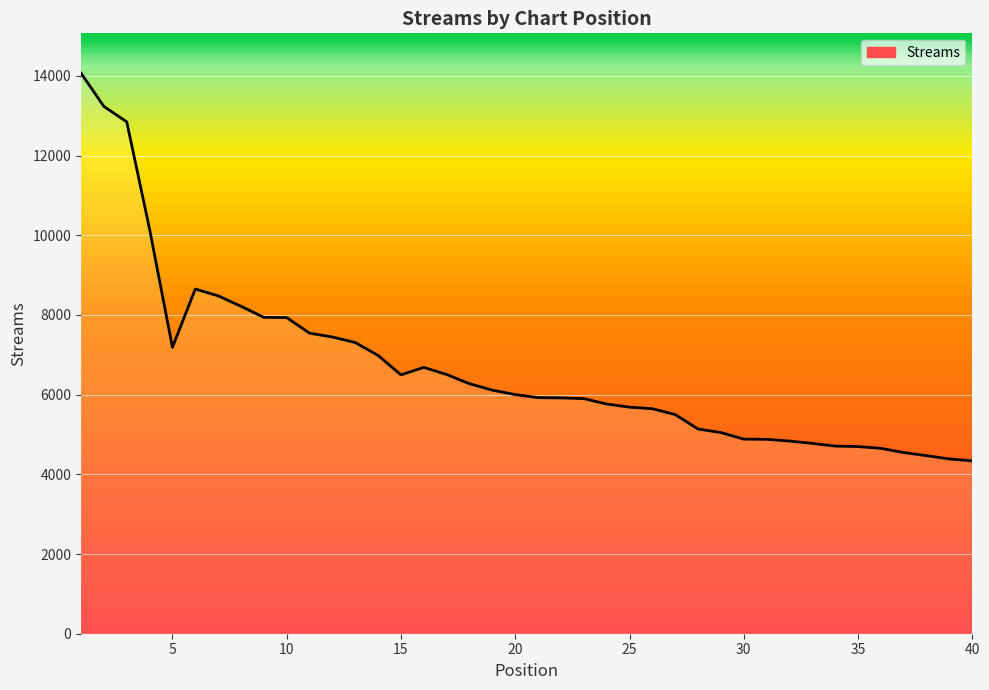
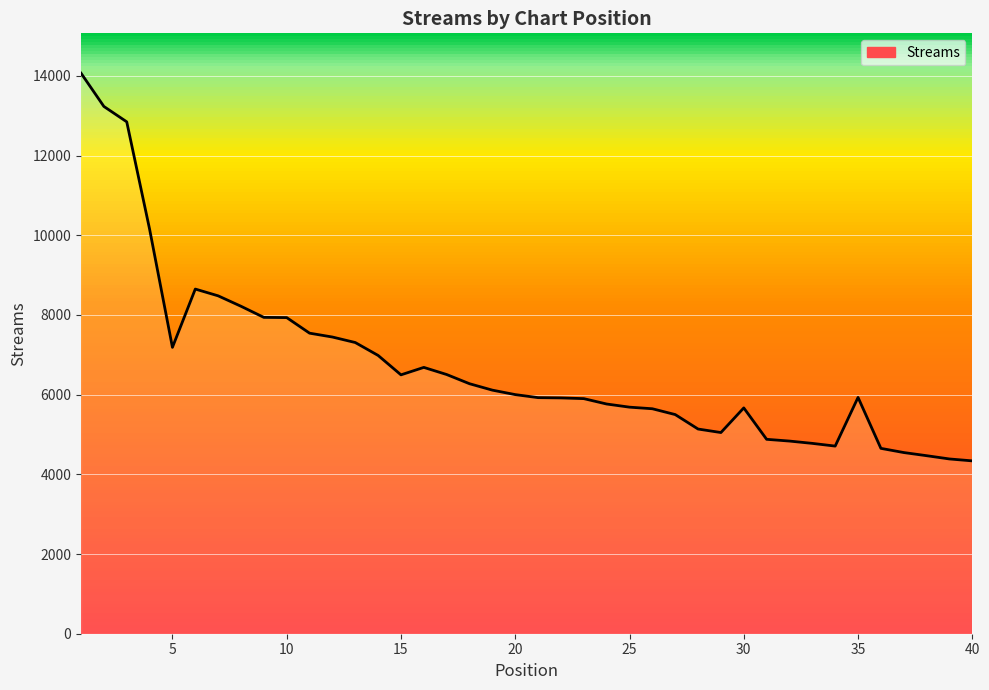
30: 4900 -> 5700
35: 4700 -> 5900
